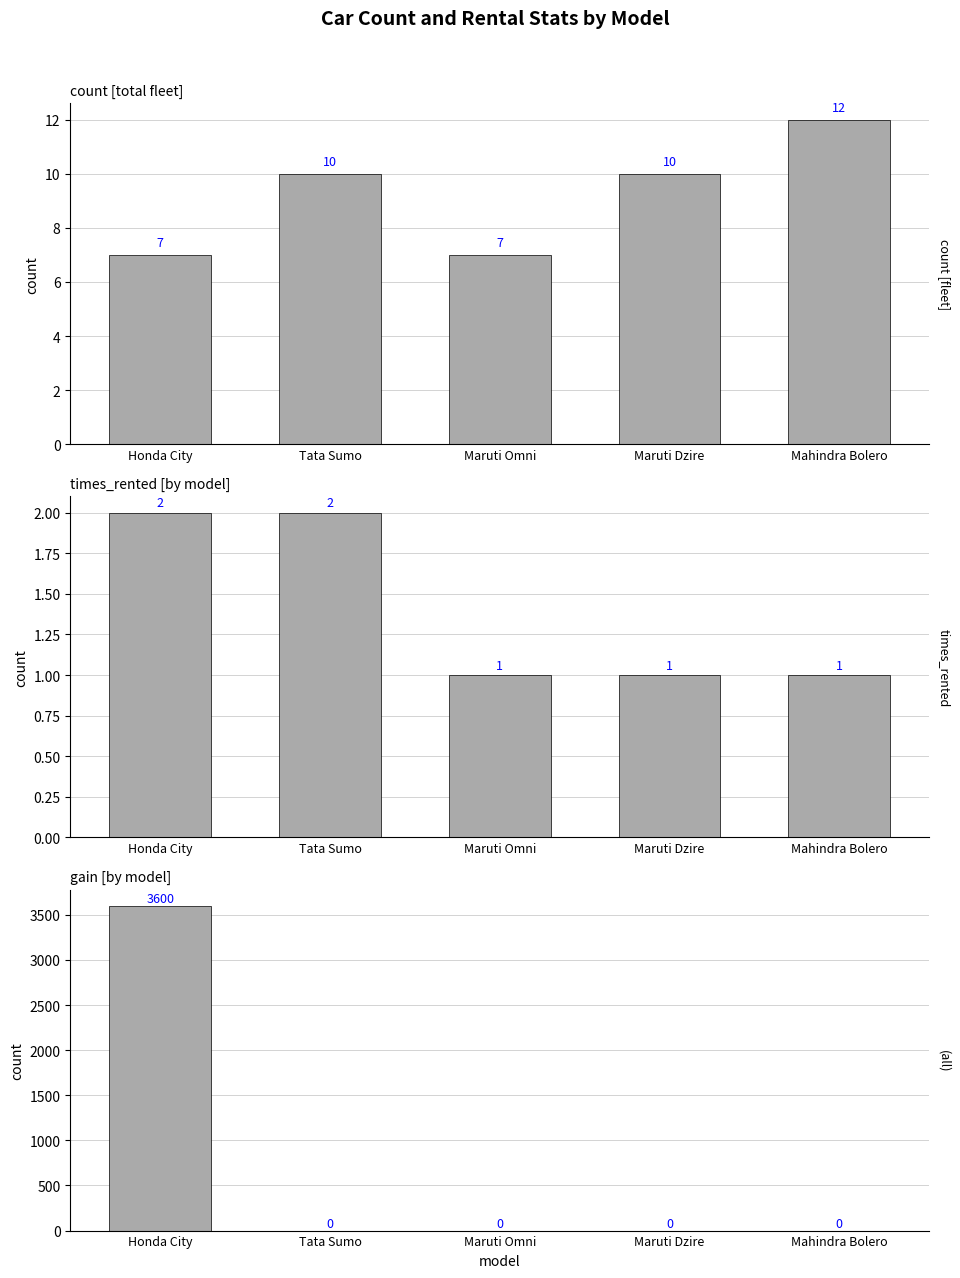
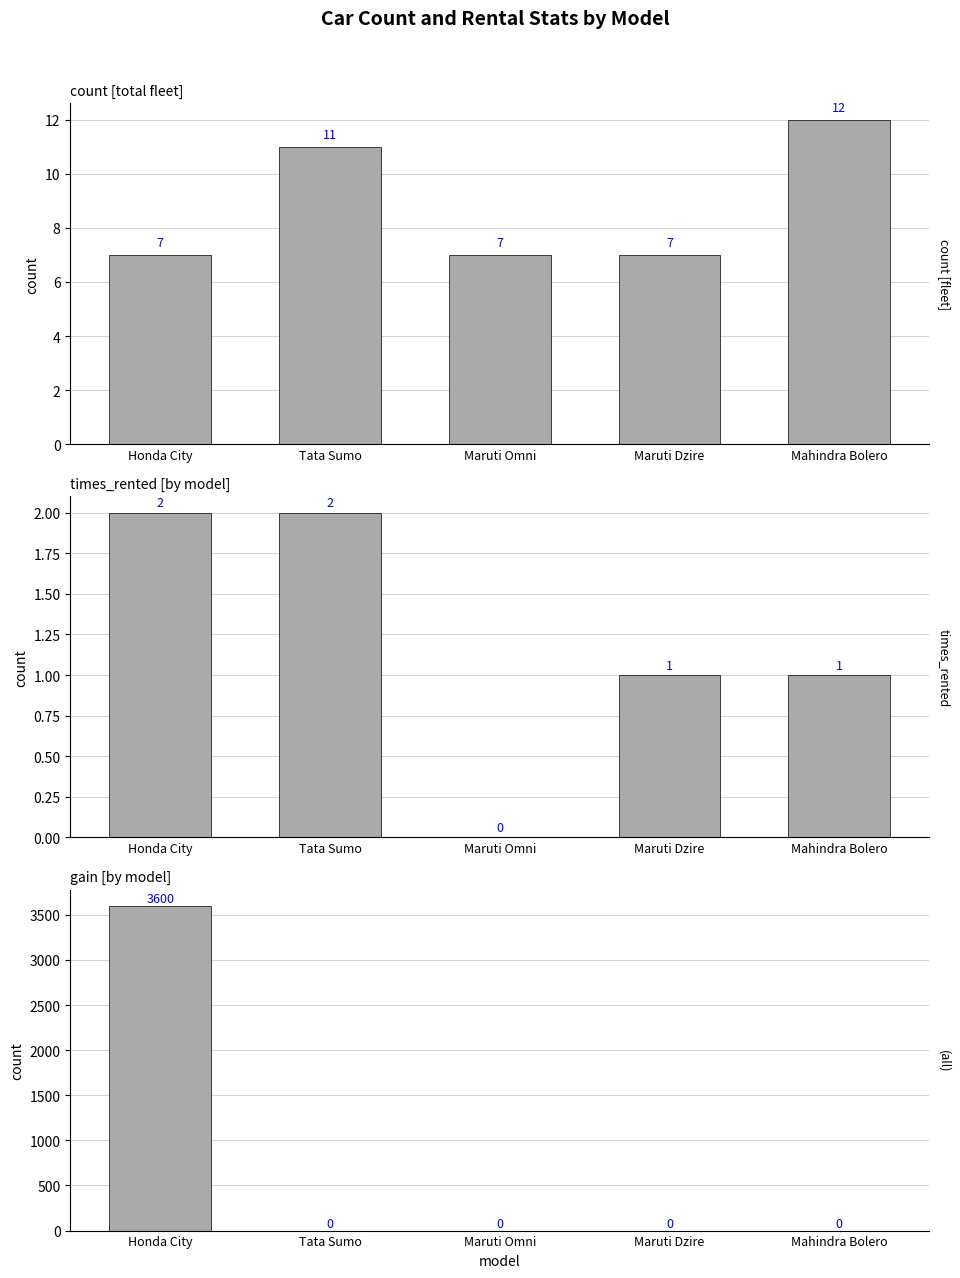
count [total fleet], Tata Sumo: 10 -> 11
count [total fleet], Maruti Dzire: 10 -> 7
times_rented [by model], Maruti Omni: 1 -> 0
